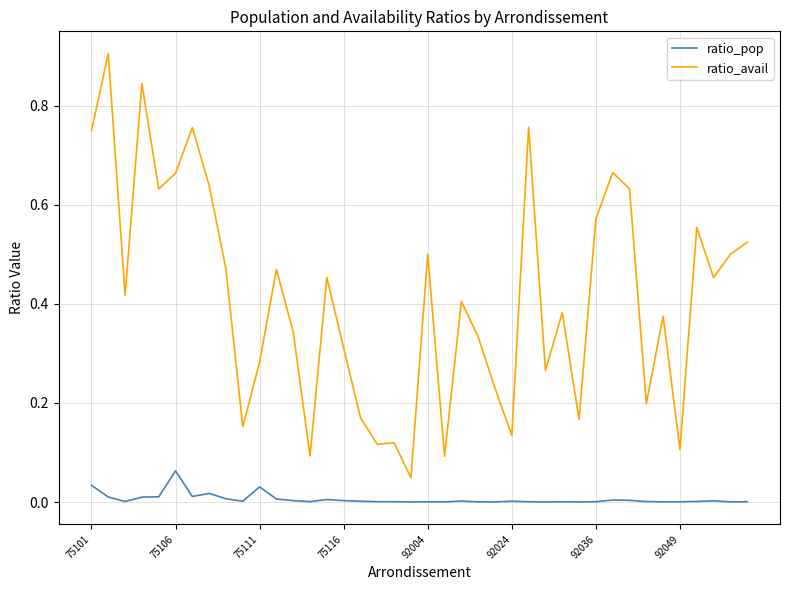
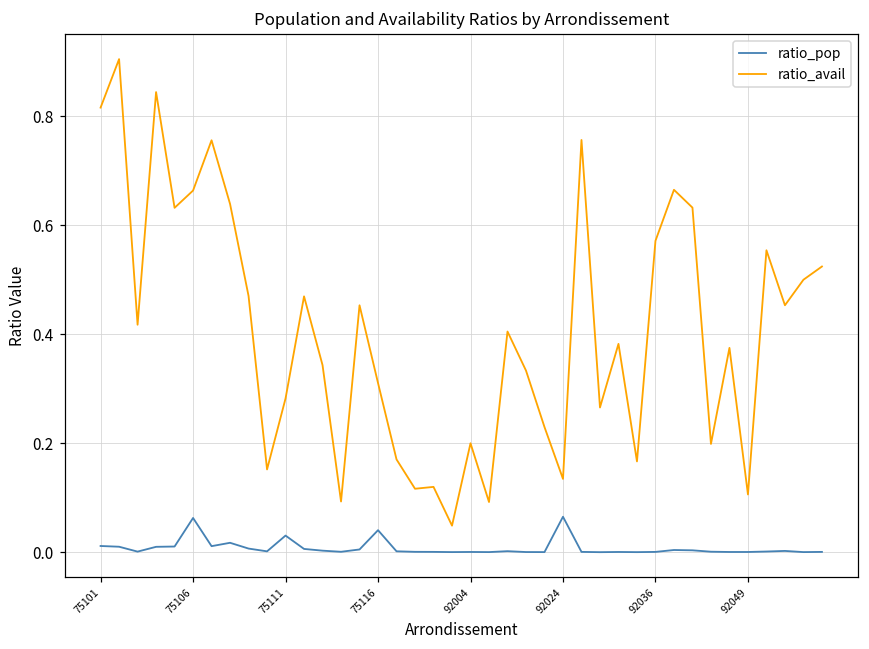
ratio_pop, 75101: 0.03 -> 0.01
ratio_avail, 75101: 0.75 -> 0.82
ratio_pop, 75116: 0.00 -> 0.04
ratio_avail, 92004: 0.5 -> 0.2
ratio_pop, 92024: 0.00 -> 0.07
